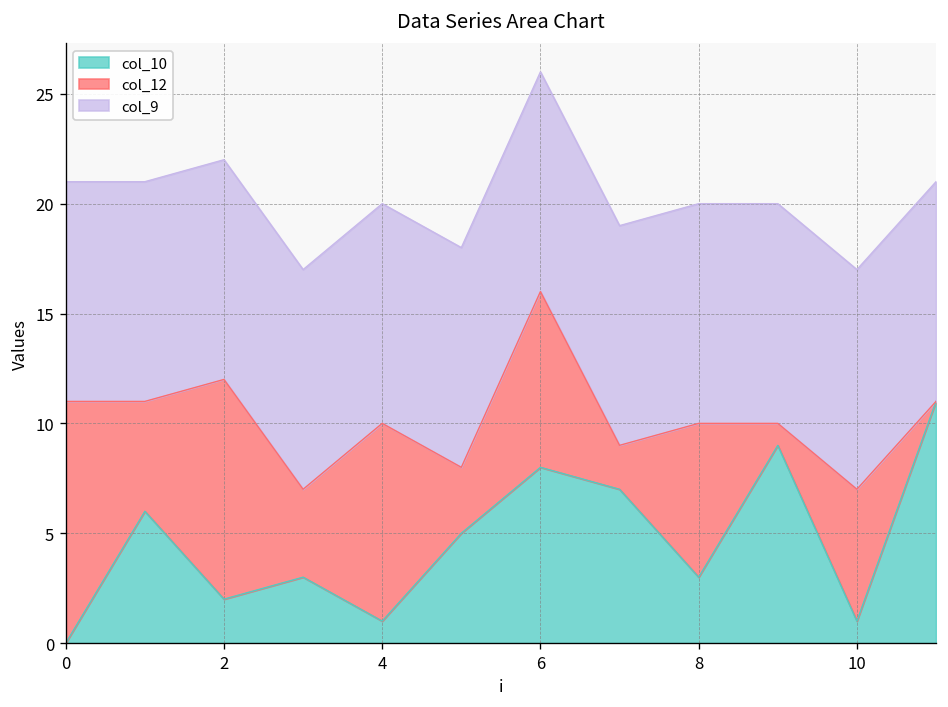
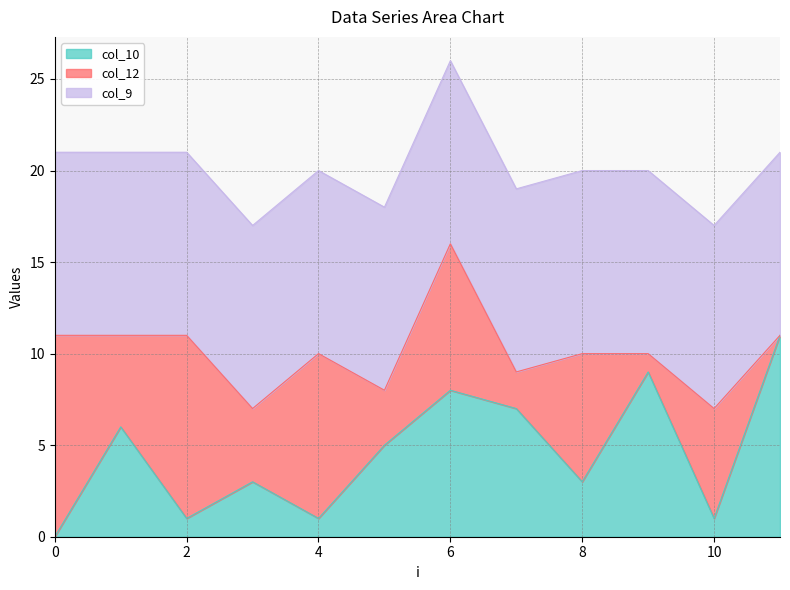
col_10, 2: 2 -> 1
